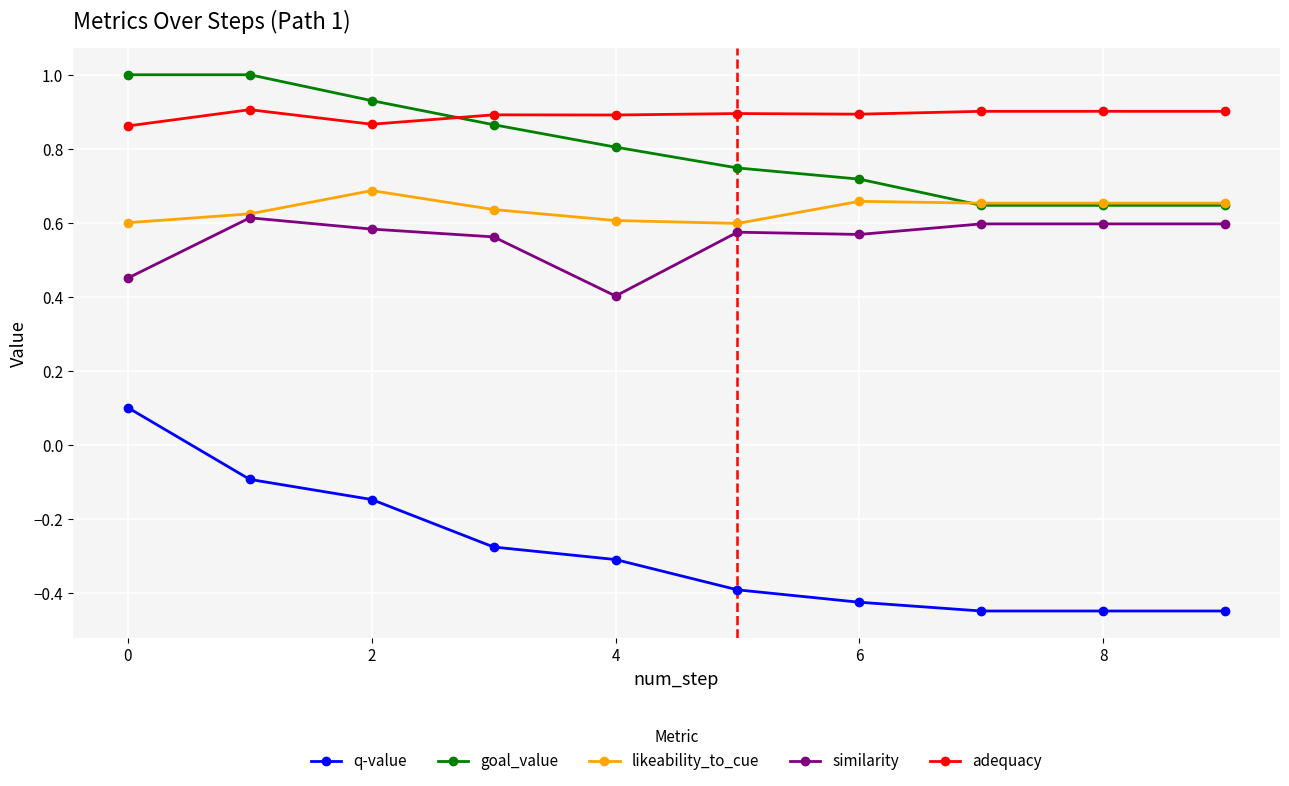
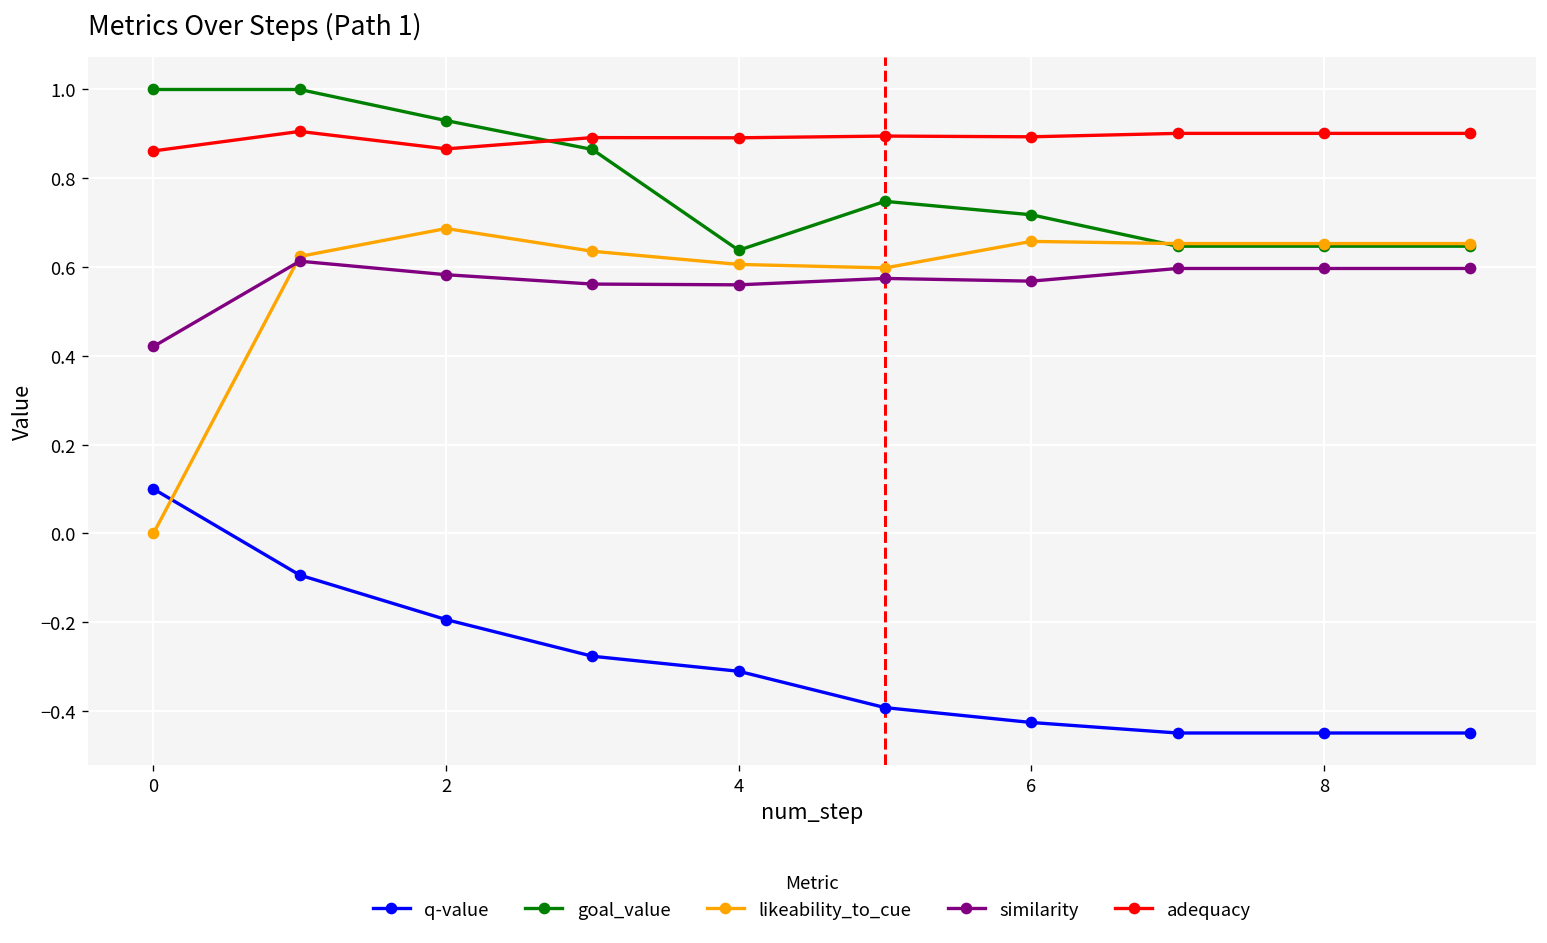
likeability_to_cue, 0: 0.6 -> 0.0
similarity, 0: 0.45 -> 0.42
q-value, 2: -0.15 -> -0.19
goal_value, 4: 0.80 -> 0.64
similarity, 4: 0.40 -> 0.56
